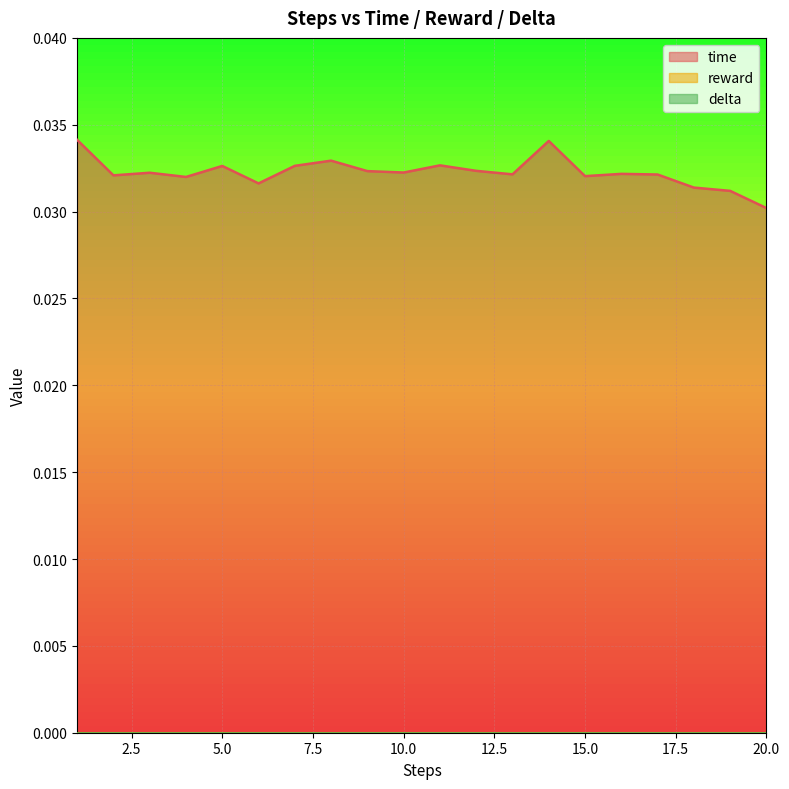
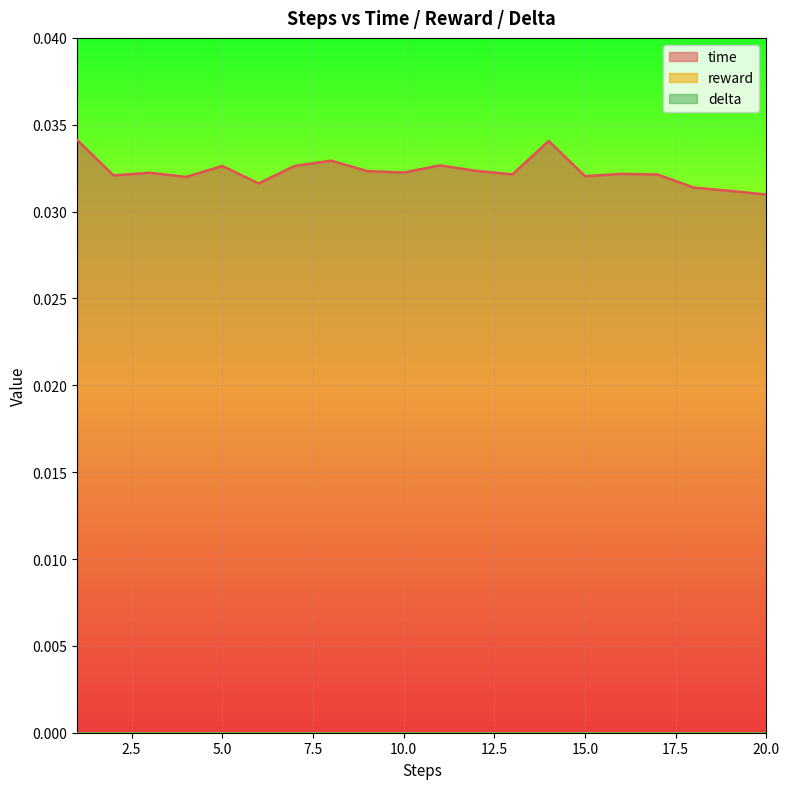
time, 20.0: 0.0302 -> 0.0310
